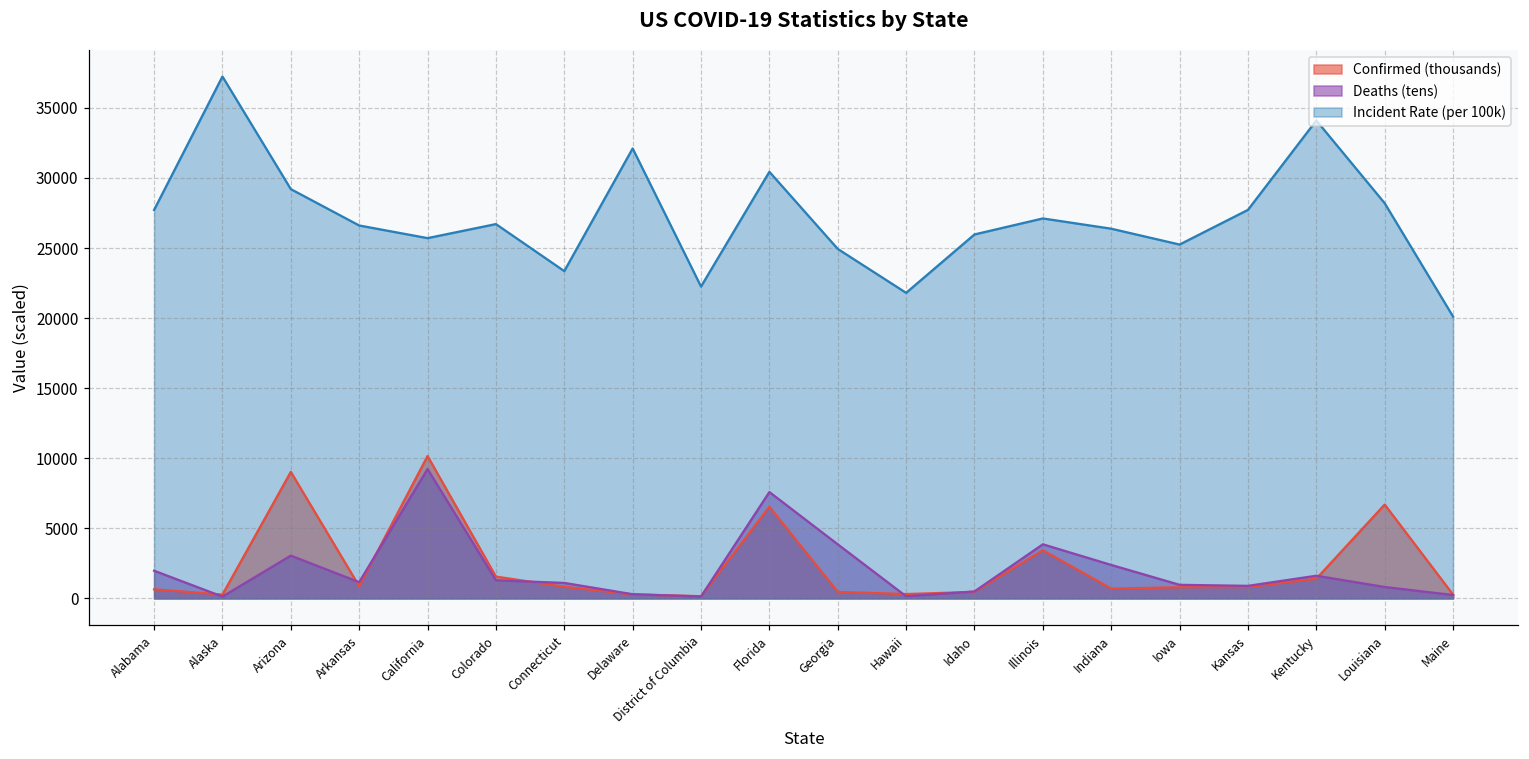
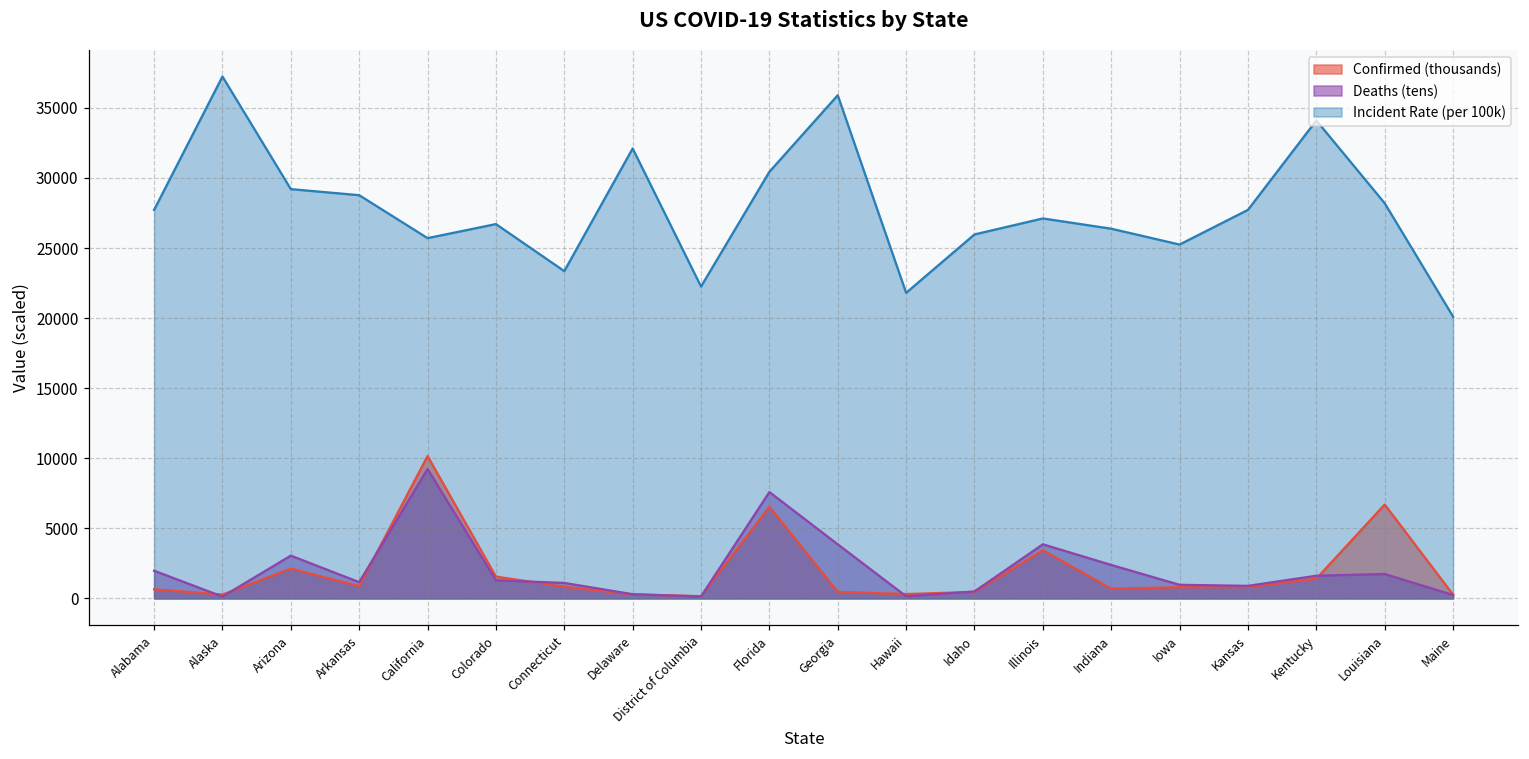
Confirmed (thousands), Arizona: 9000 -> 2100
Incident Rate (per 100k), Arkansas: 26600 -> 28800
Incident Rate (per 100k), Georgia: 24900 -> 35900
Deaths (tens), Louisiana: 800 -> 1700
